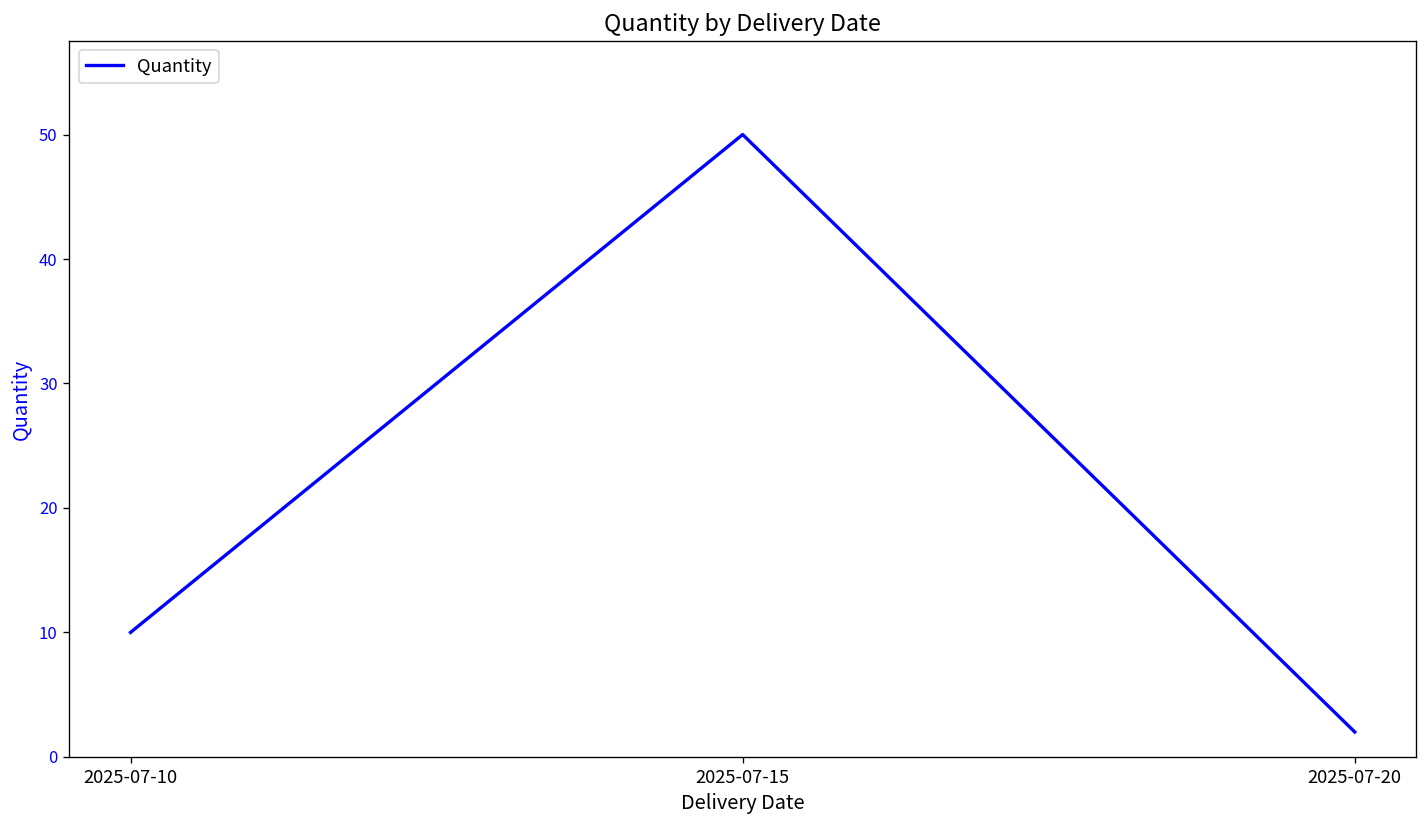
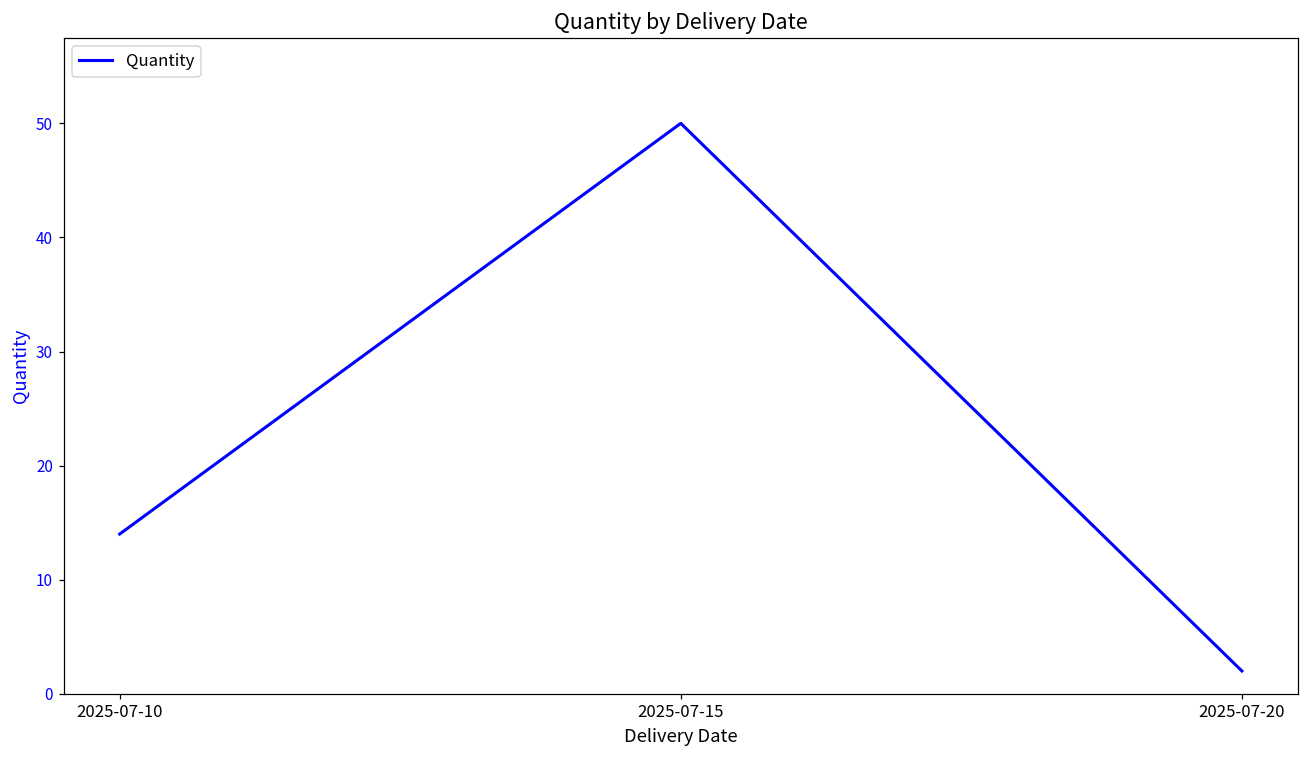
2025-07-10: 10 -> 14
